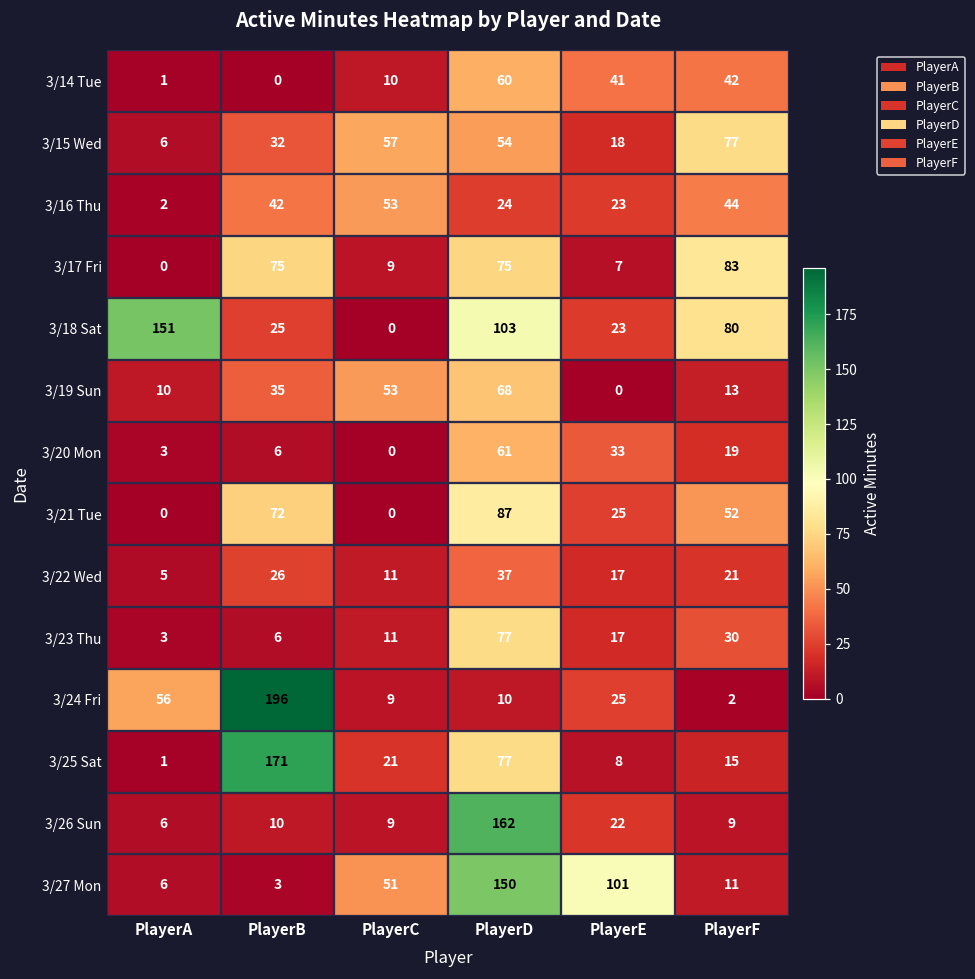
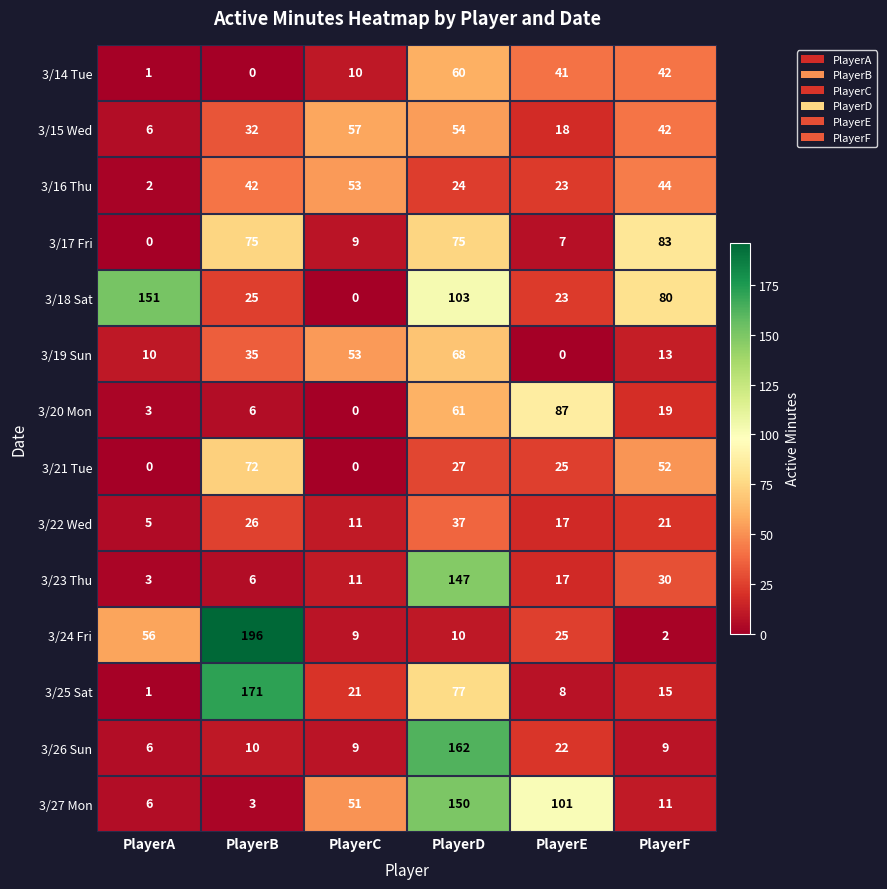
3/15 Wed, PlayerF: 77 -> 42
3/20 Mon, PlayerE: 33 -> 87
3/21 Tue, PlayerD: 87 -> 27
3/23 Thu, PlayerD: 77 -> 147
